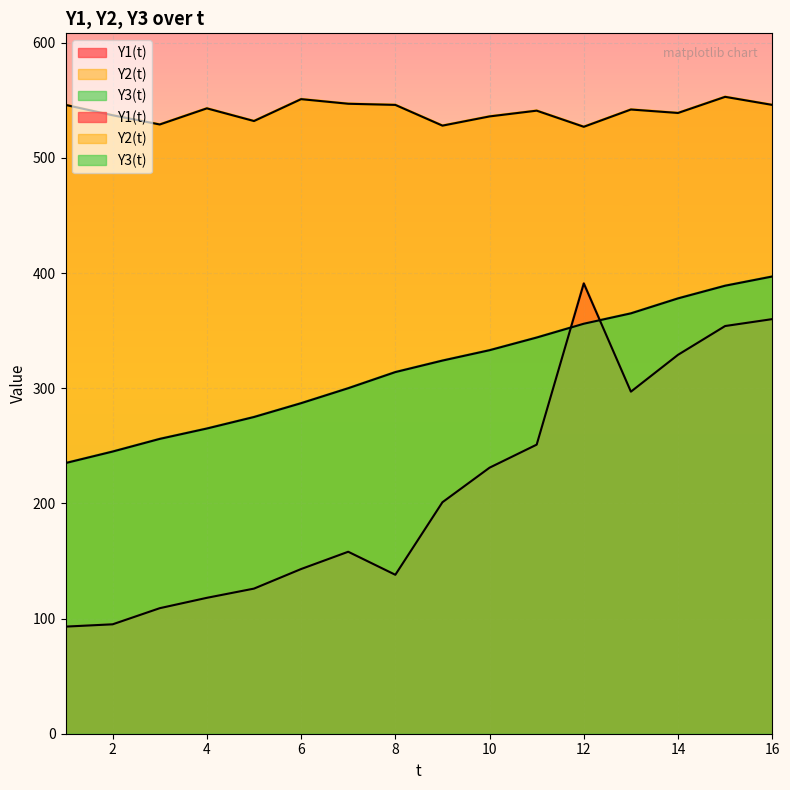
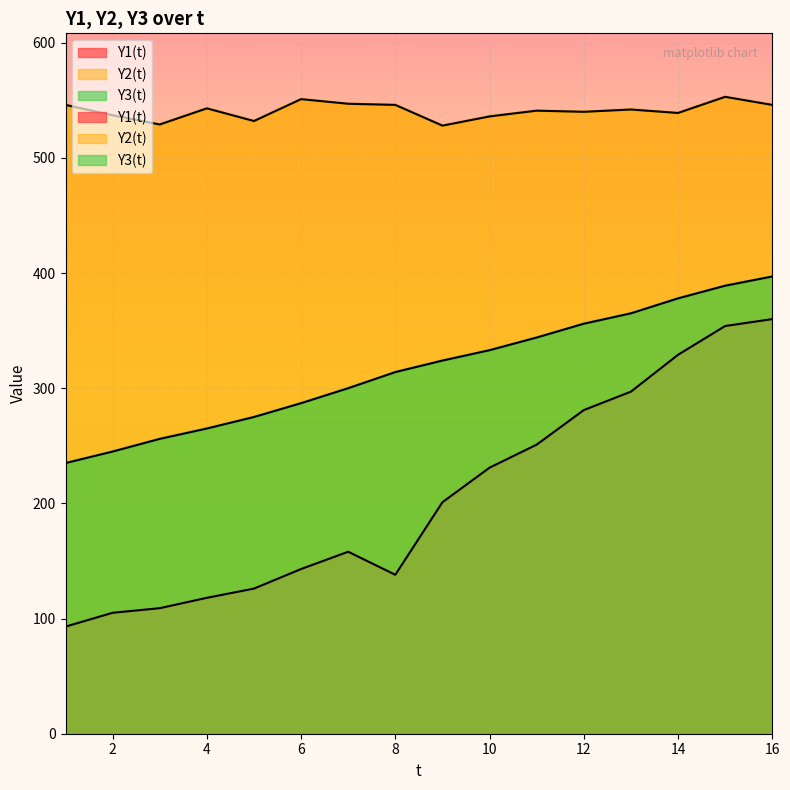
Y1(t), 2: 95 -> 105
Y1(t), 12: 391 -> 281
Y2(t), 12: 527 -> 540
